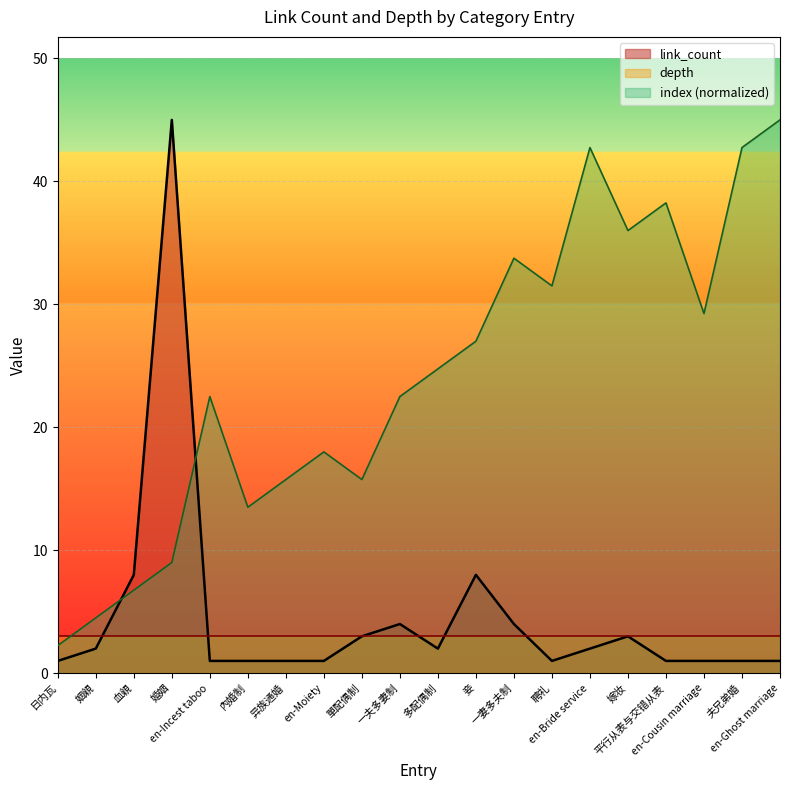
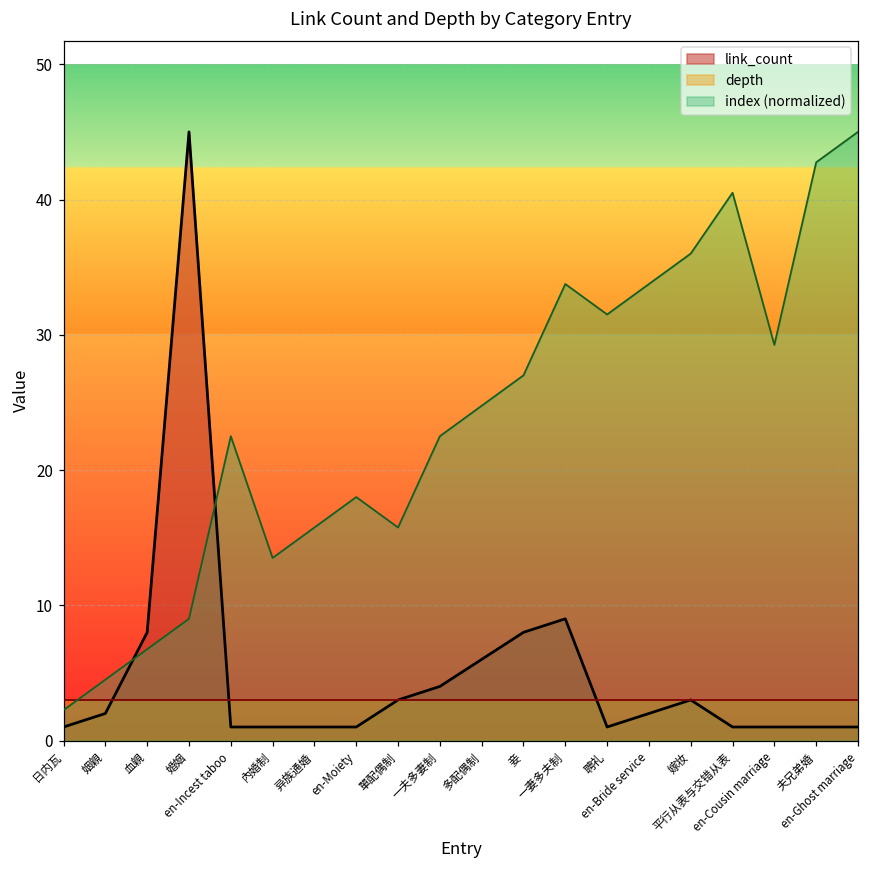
link_count, 多配偶制: 2 -> 6
link_count, 一妻多夫制: 4 -> 9
index (normalized), en-Bride service: 42.8 -> 33.8
index (normalized), 平行从表与交错从表: 38.3 -> 40.5
